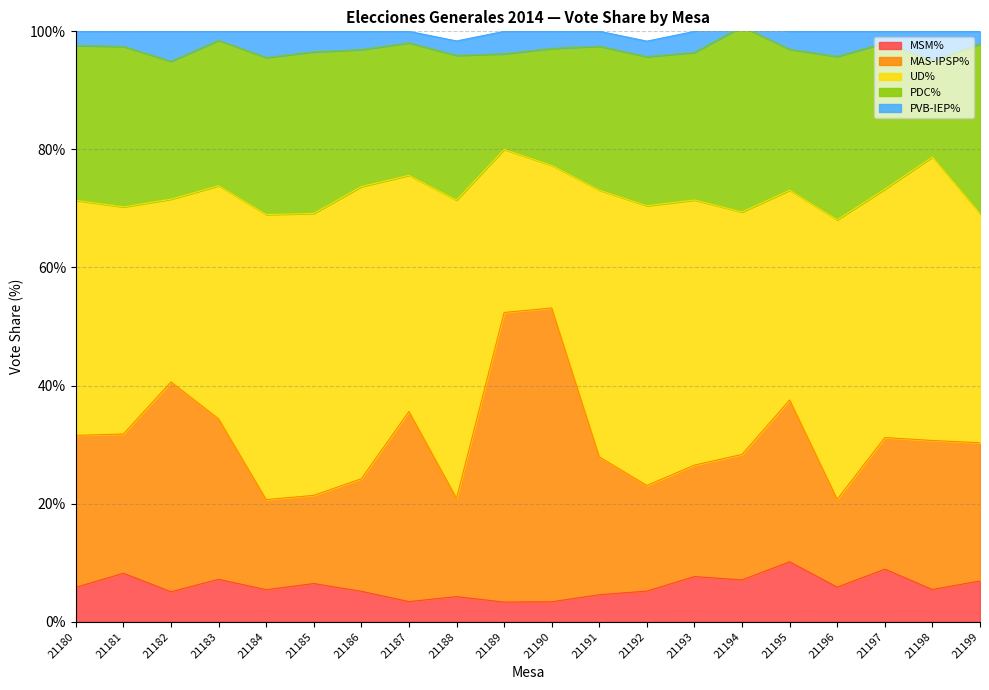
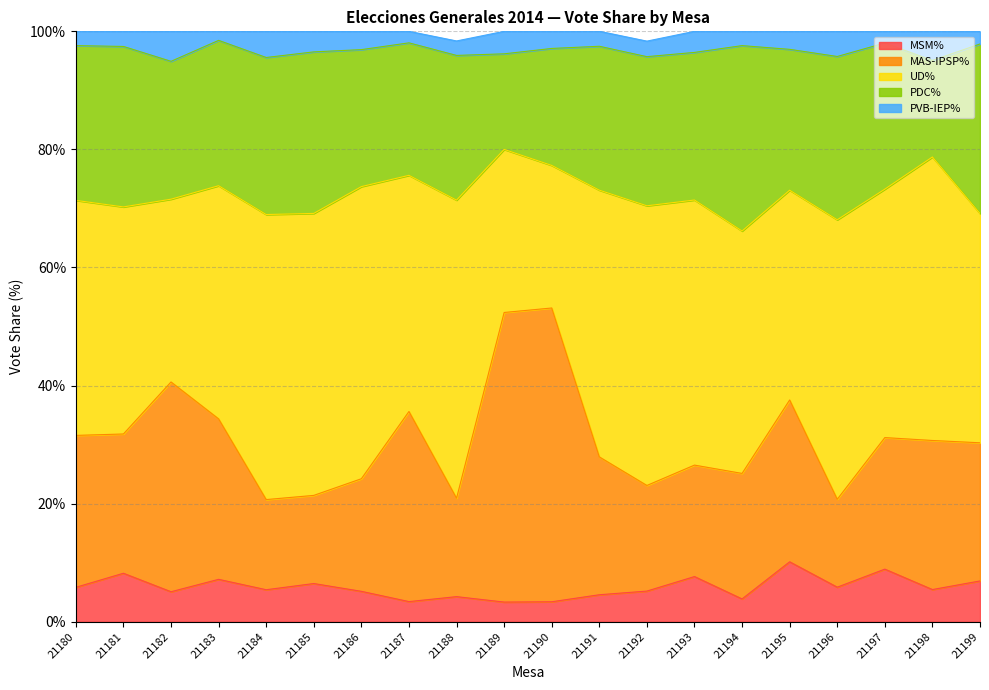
MSM%, 21194: 7% -> 4%
